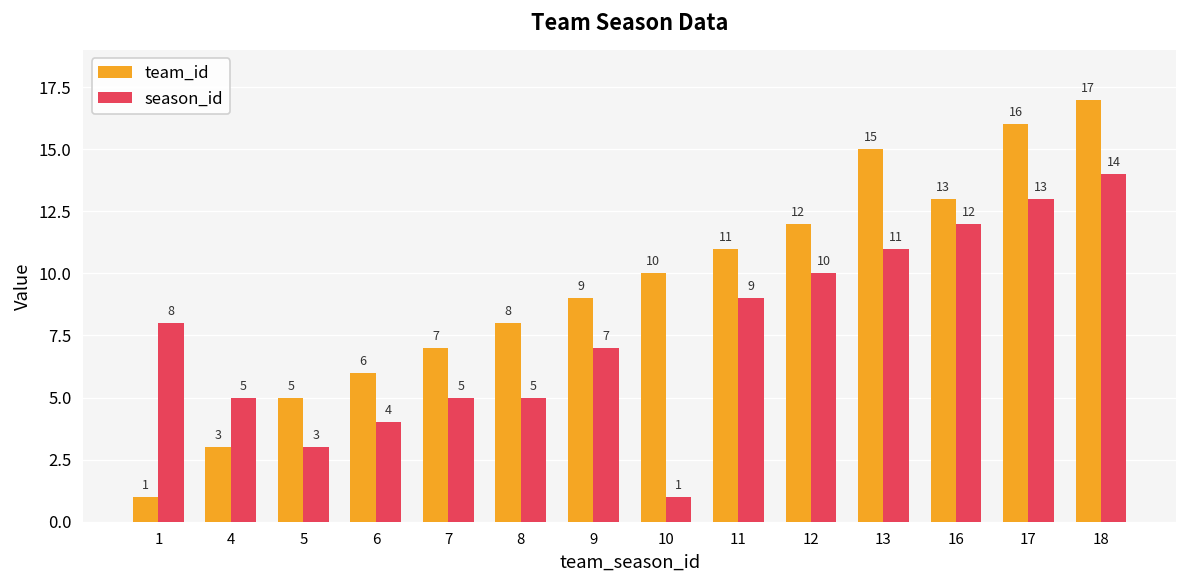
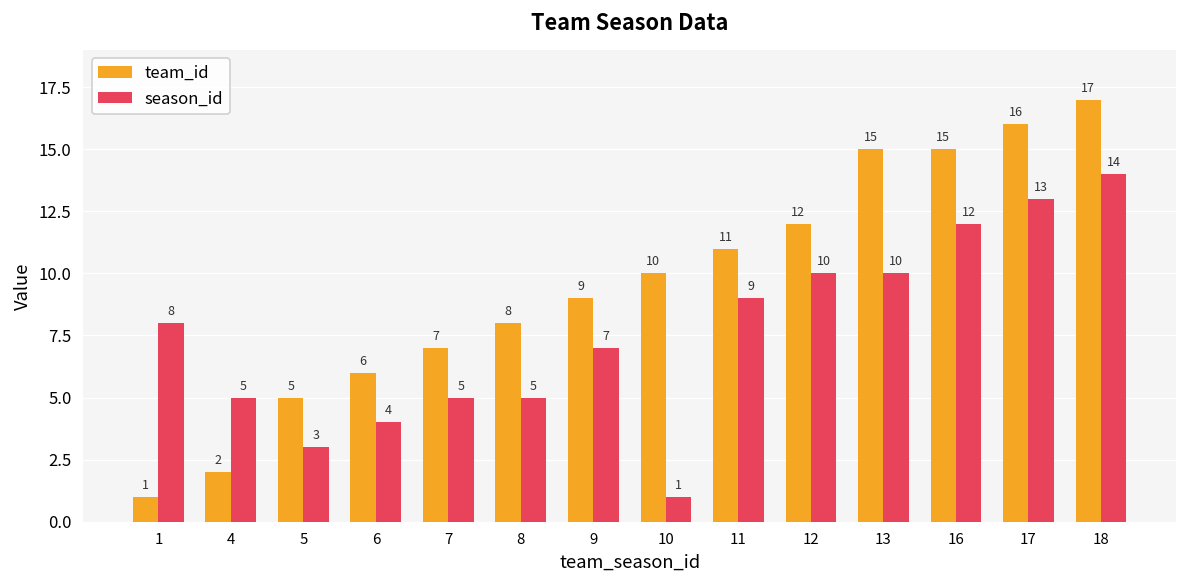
team_id, 4: 3 -> 2
season_id, 13: 11 -> 10
team_id, 16: 13 -> 15
